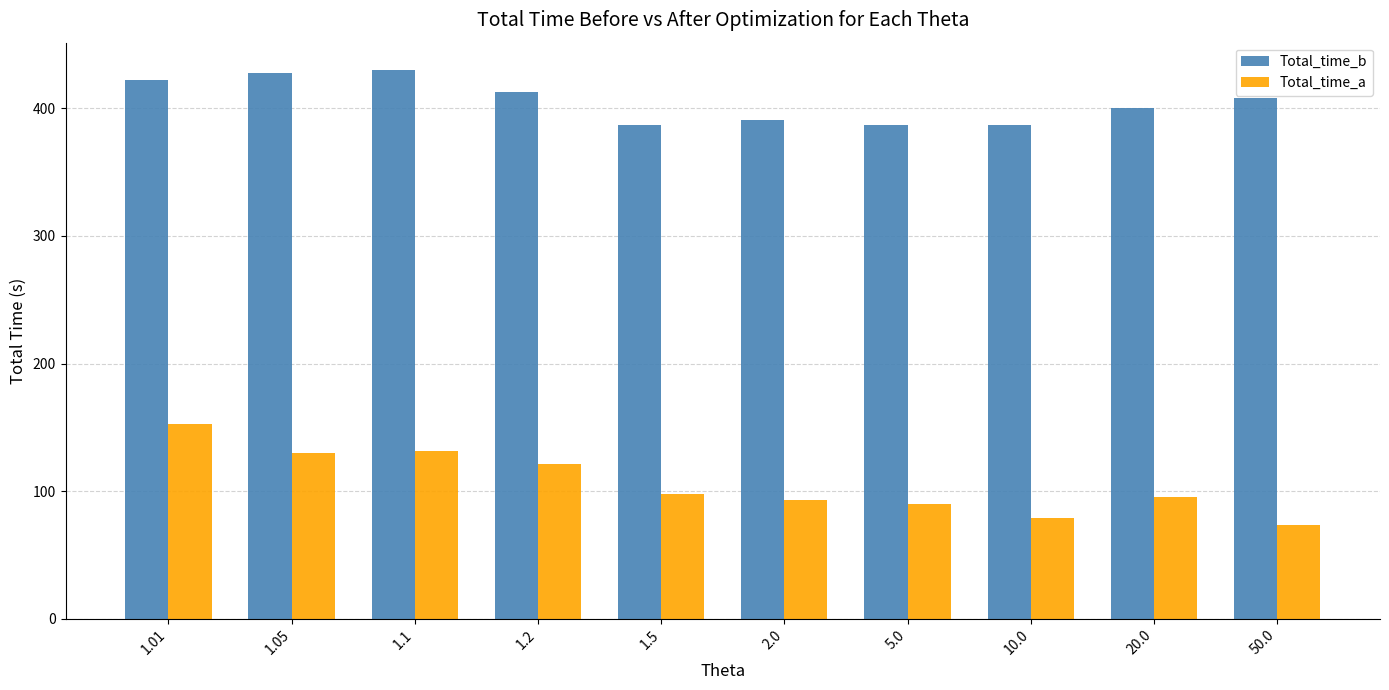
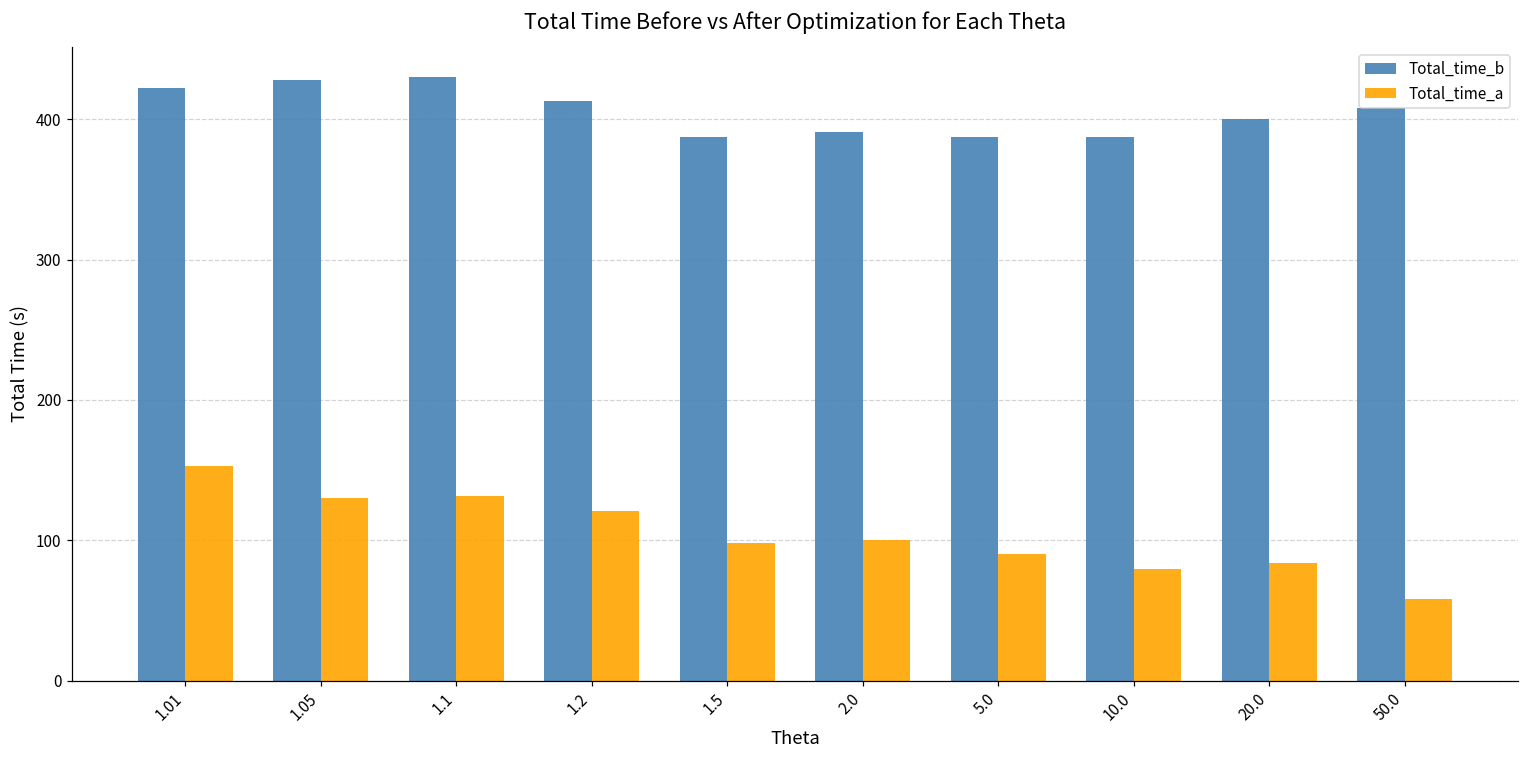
Total_time_a, 2.0: 93 -> 100
Total_time_a, 20.0: 95 -> 84
Total_time_a, 50.0: 74 -> 58
